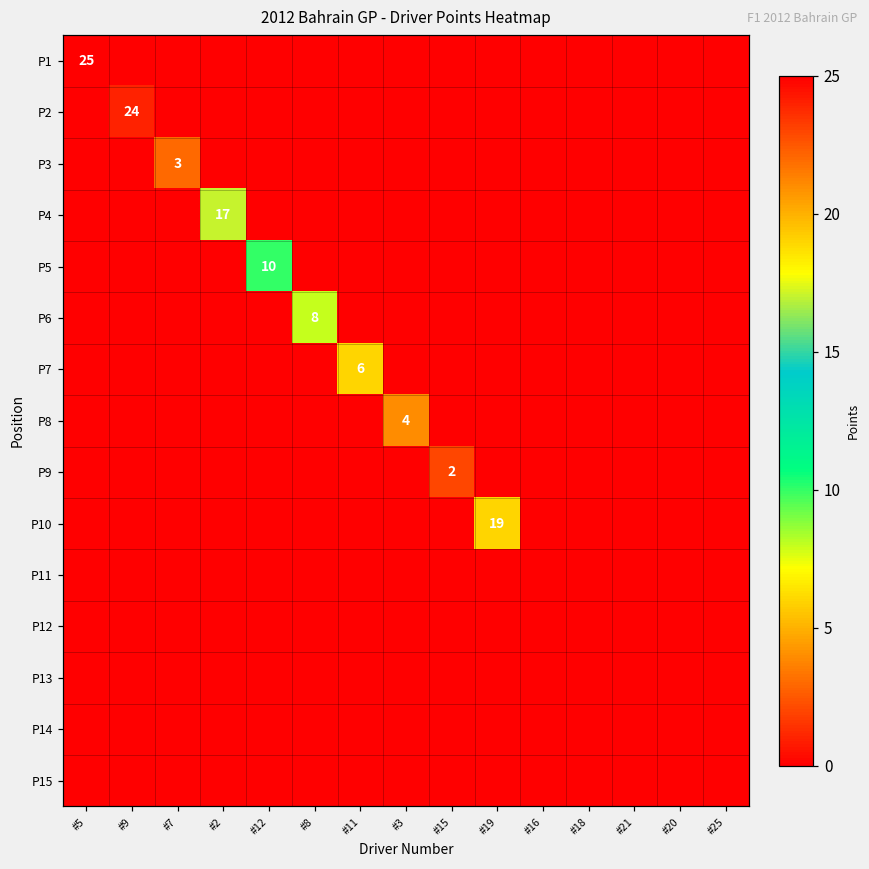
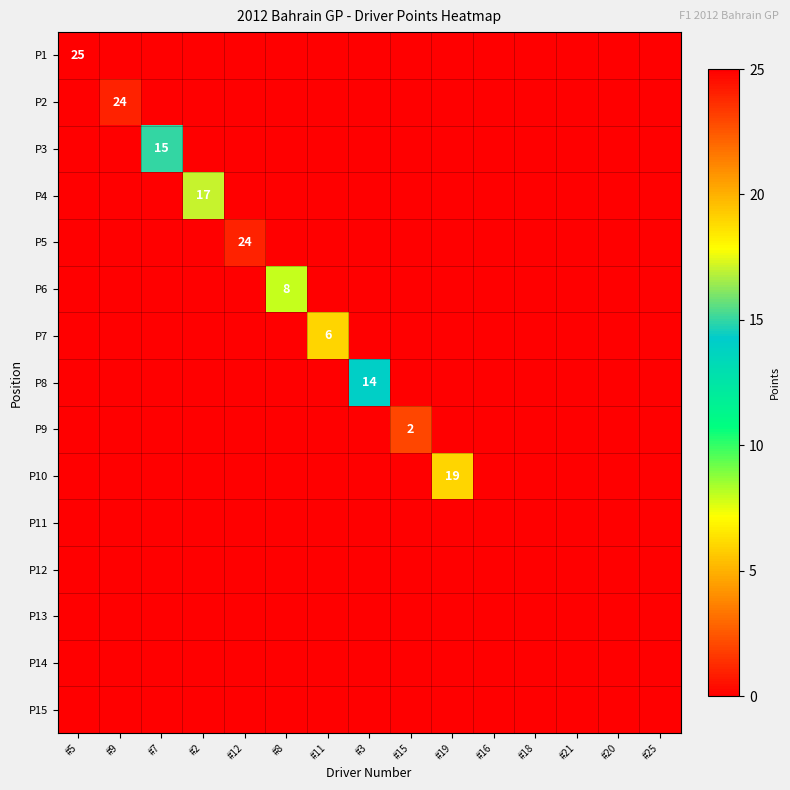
P3, #7: 3 -> 15
P5, #12: 10 -> 24
P8, #3: 4 -> 14
